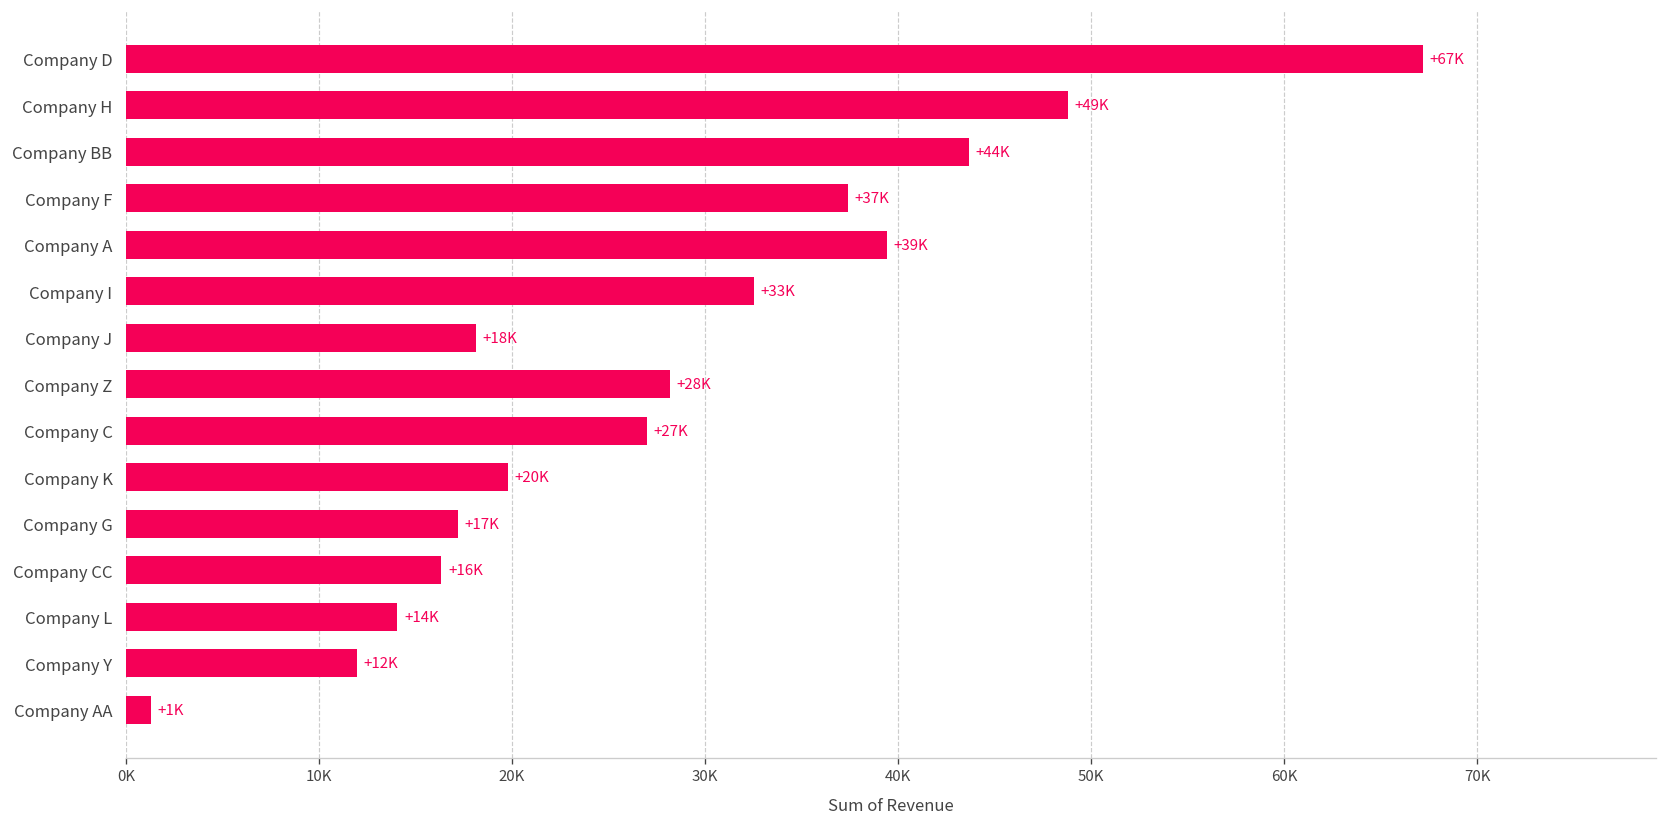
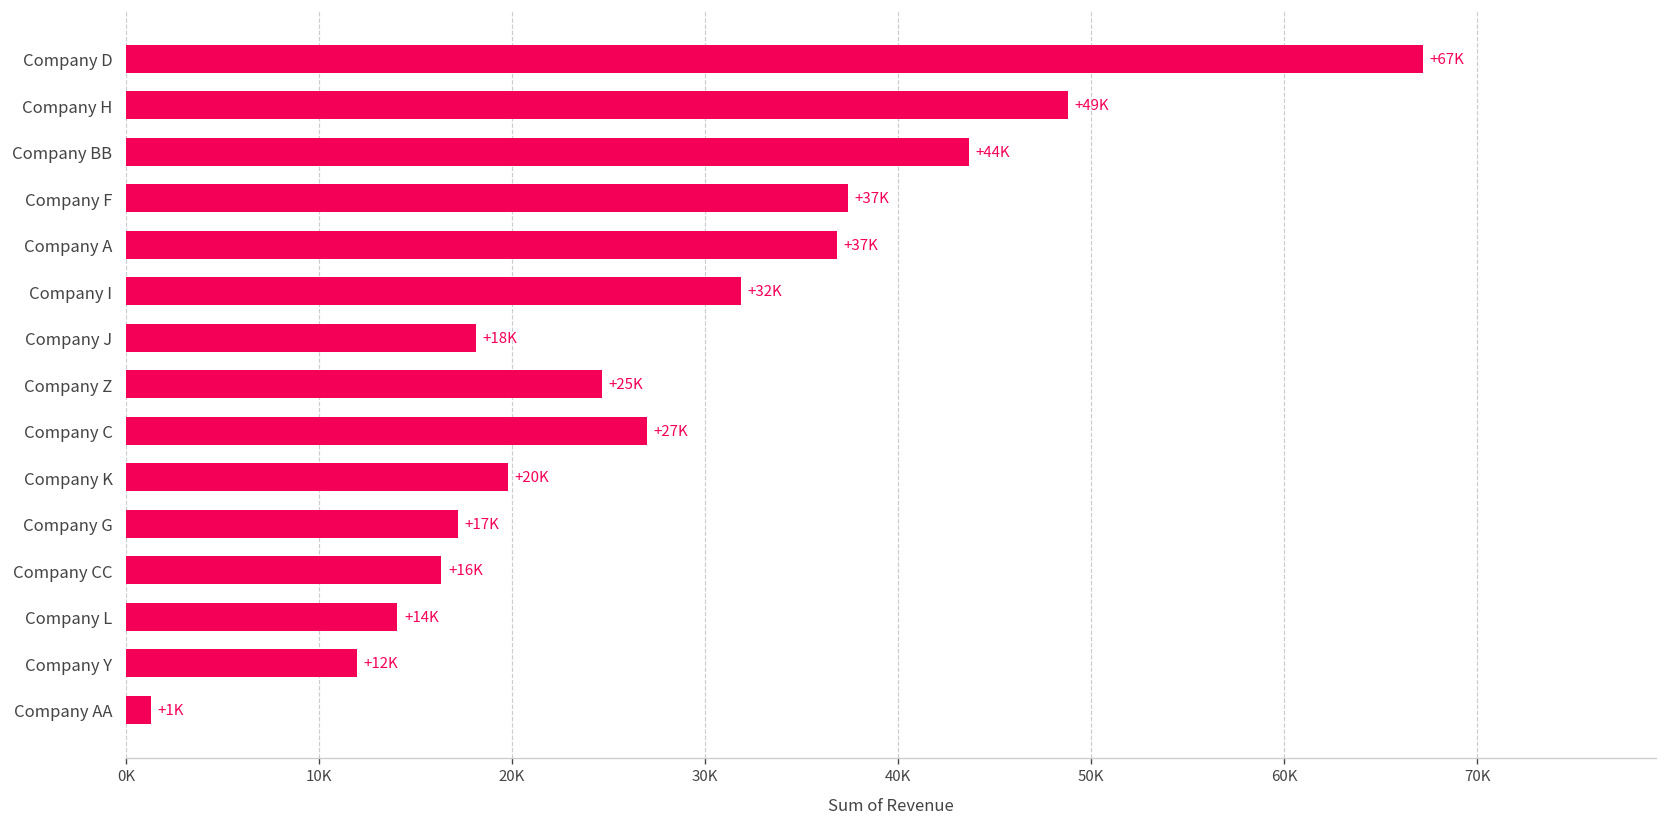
Company A: +39K -> +37K
Company I: +33K -> +32K
Company Z: +28K -> +25K
